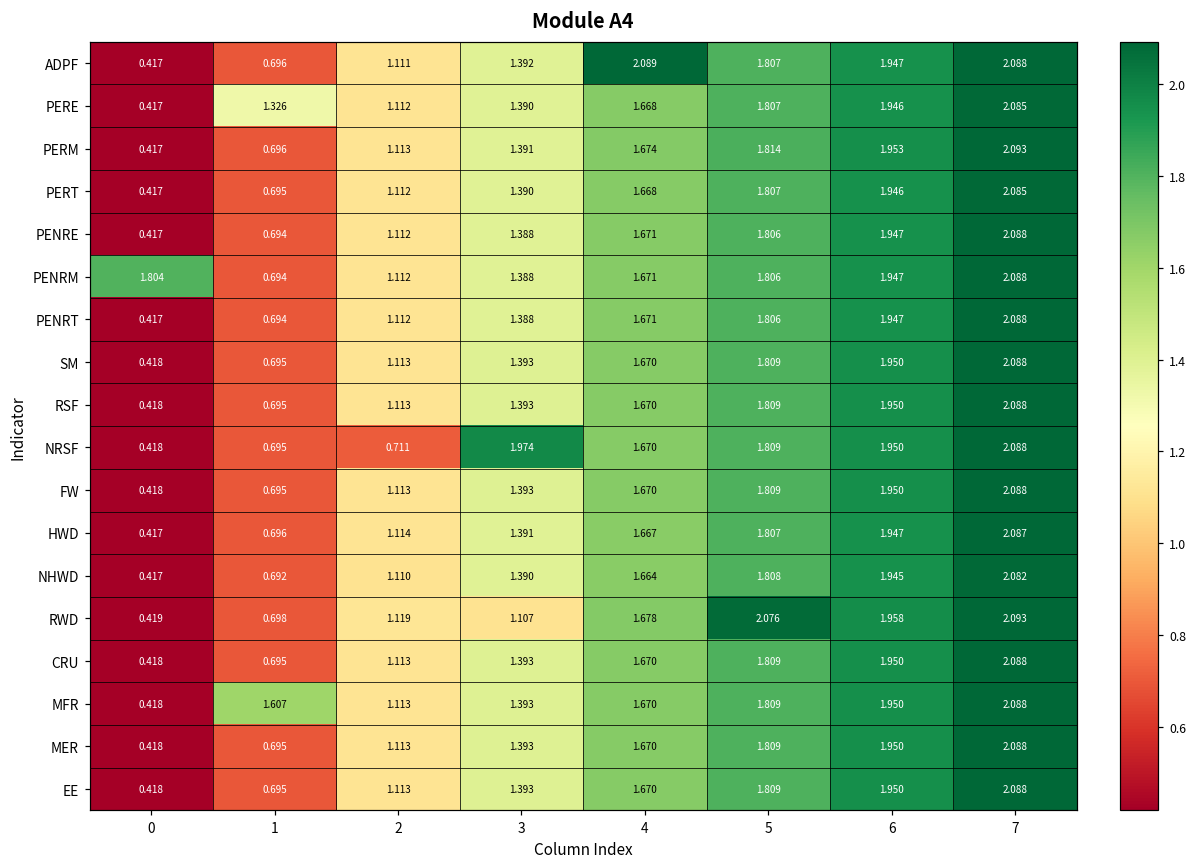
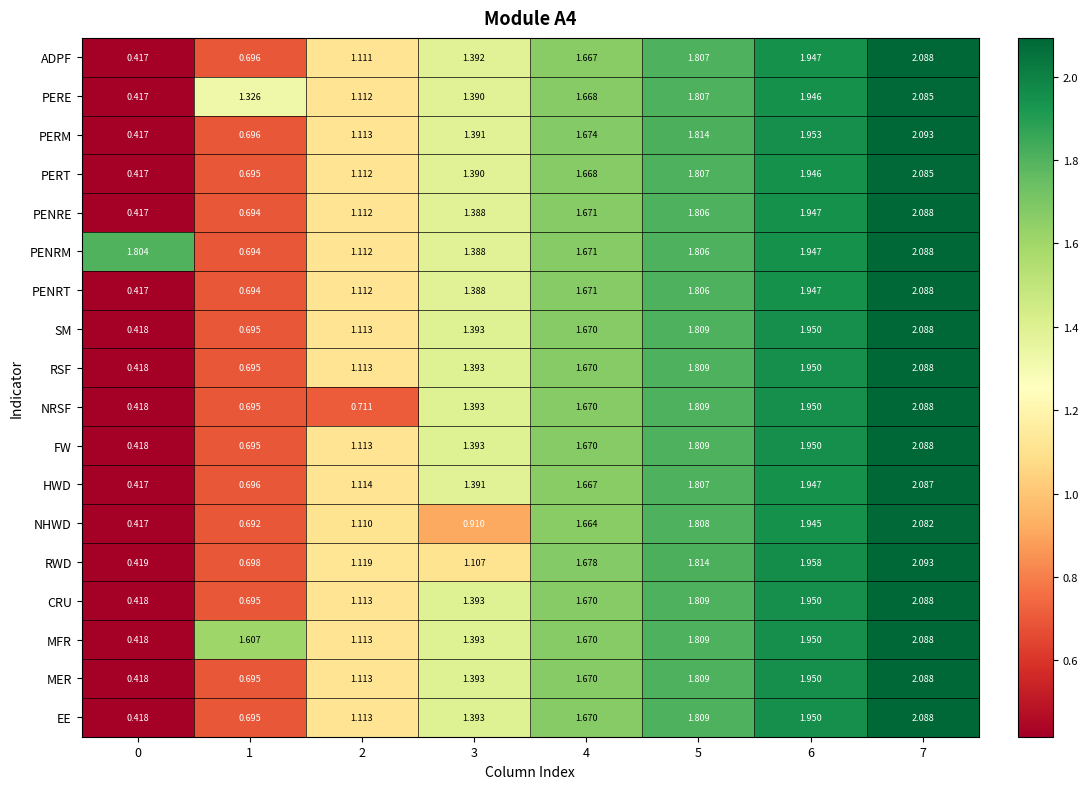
ADPF, 4: 2.089 -> 1.667
NRSF, 3: 1.974 -> 1.393
NHWD, 3: 1.390 -> 0.910
RWD, 5: 2.076 -> 1.814
